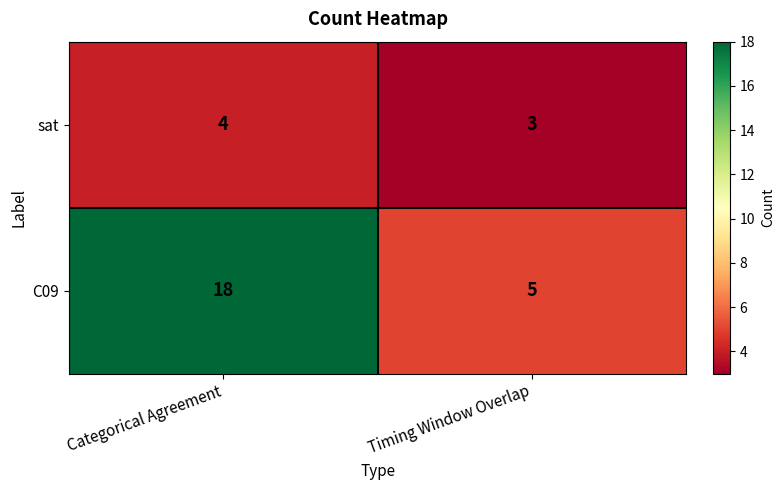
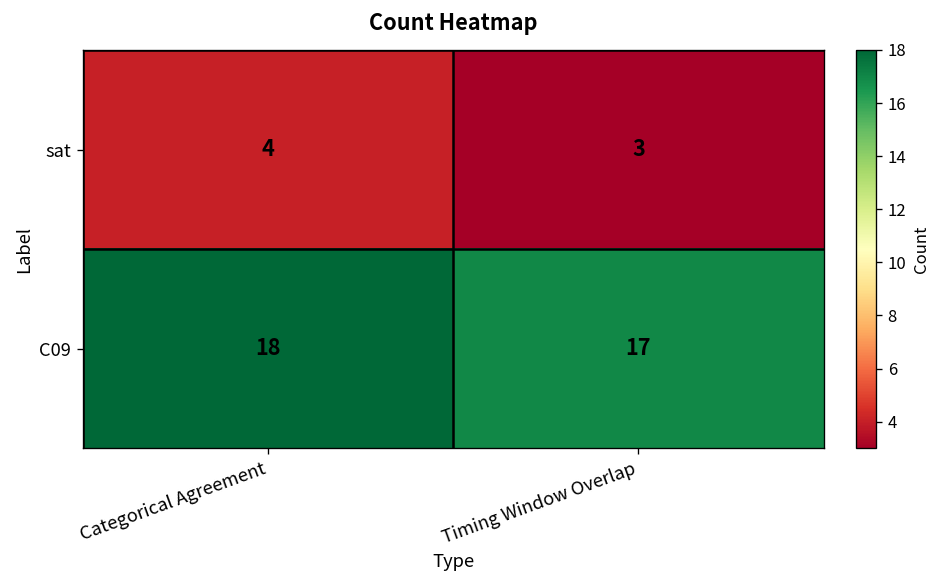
C09, Timing Window Overlap: 5 -> 17
